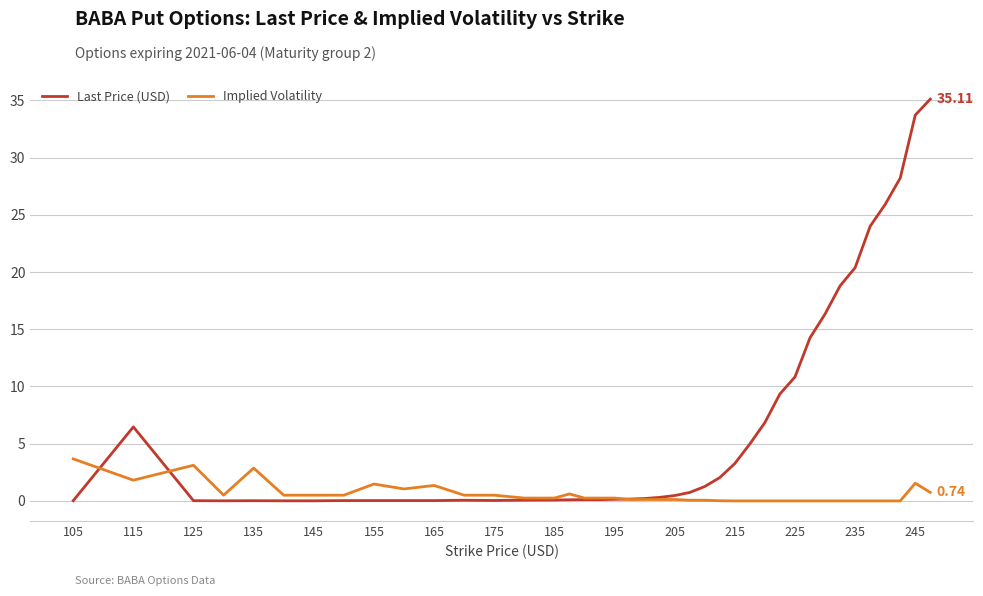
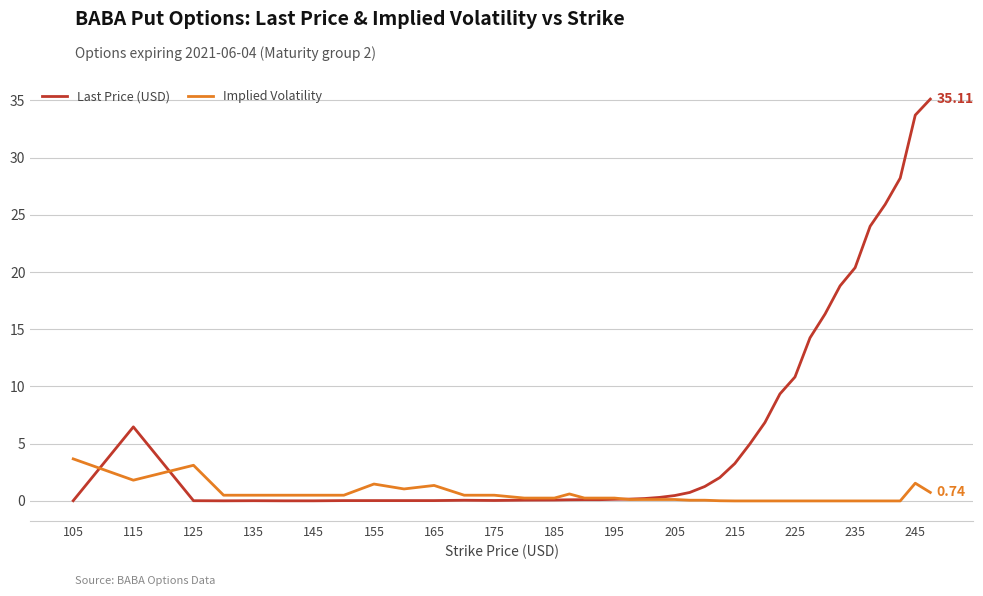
Implied Volatility, 135: 2.9 -> 0.5
